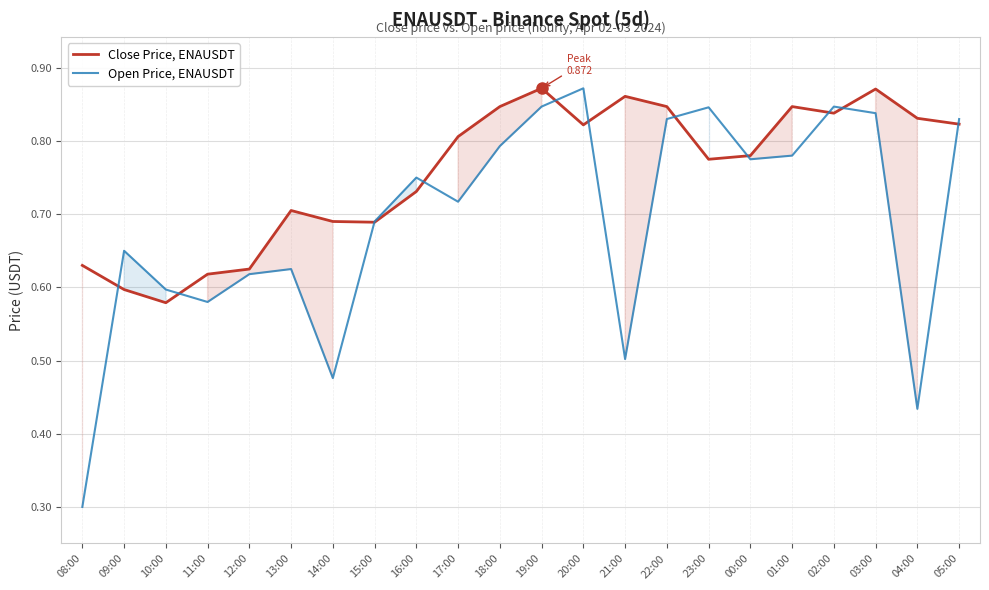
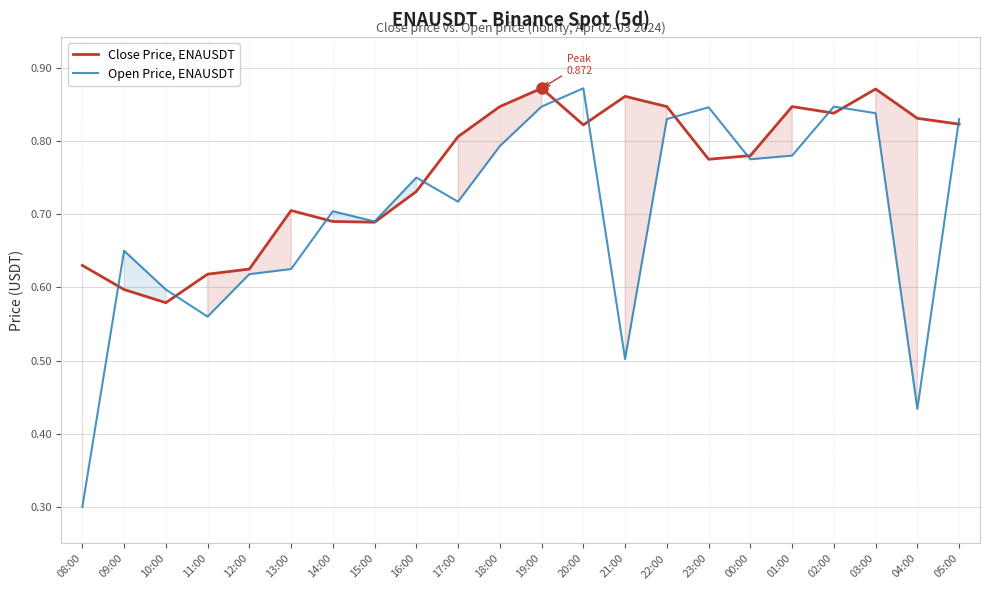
Open Price, ENAUSDT, 11:00: 0.58 -> 0.56
Open Price, ENAUSDT, 14:00: 0.48 -> 0.70
